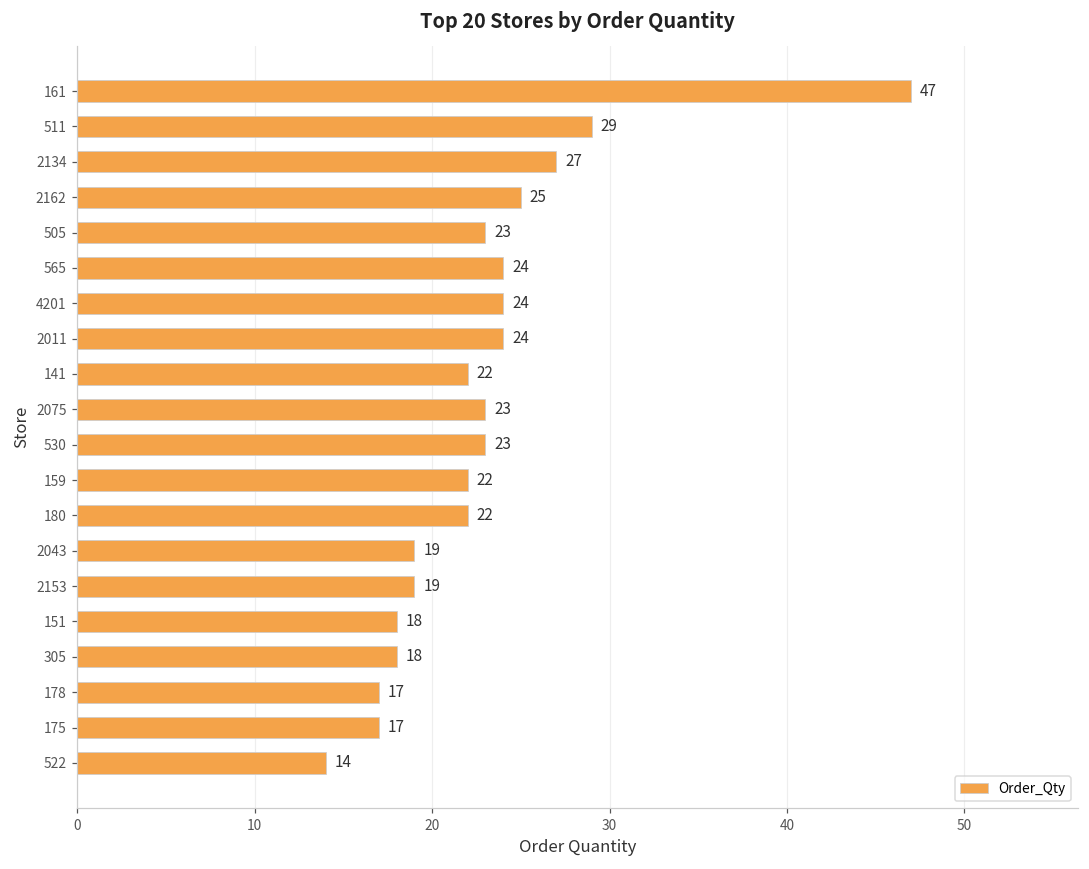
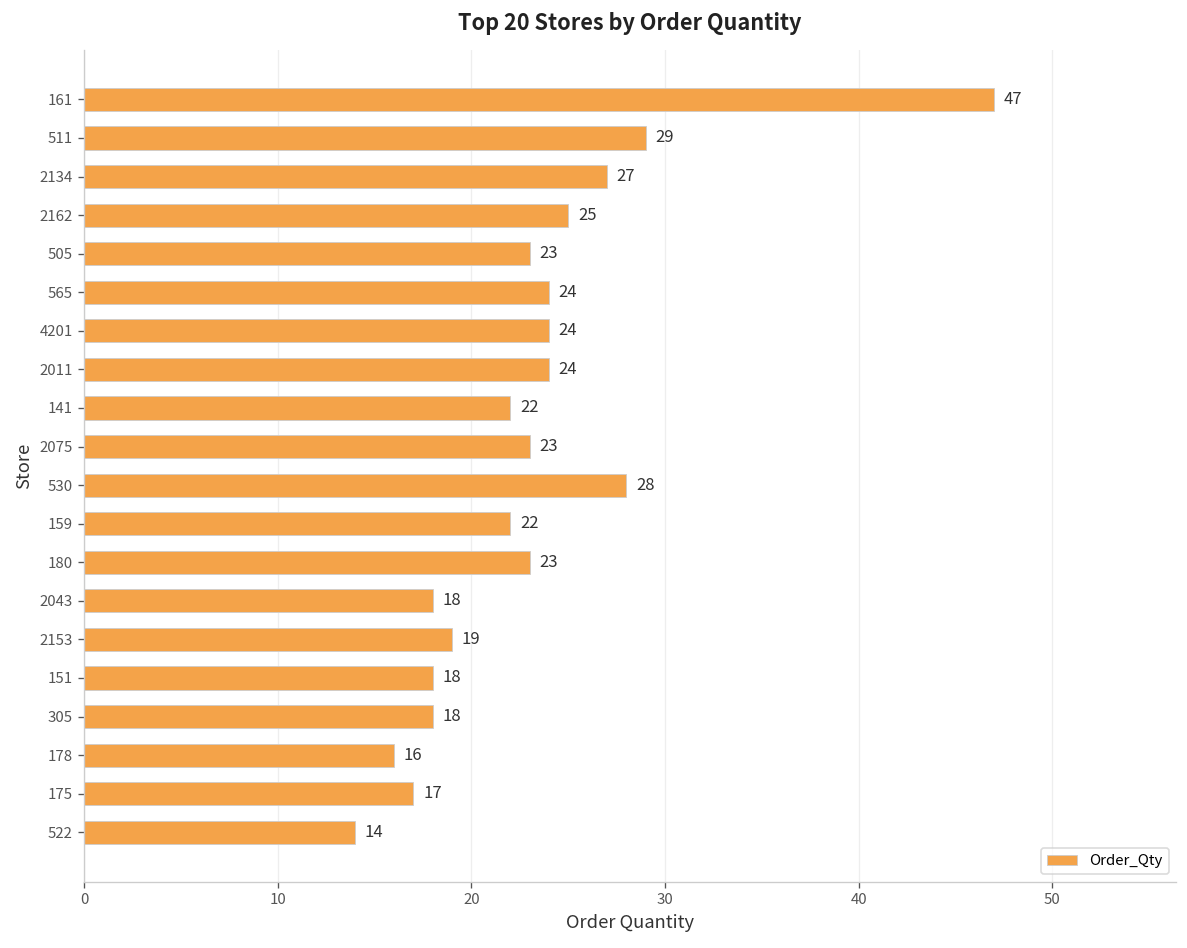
530: 23 -> 28
180: 22 -> 23
2043: 19 -> 18
178: 17 -> 16
